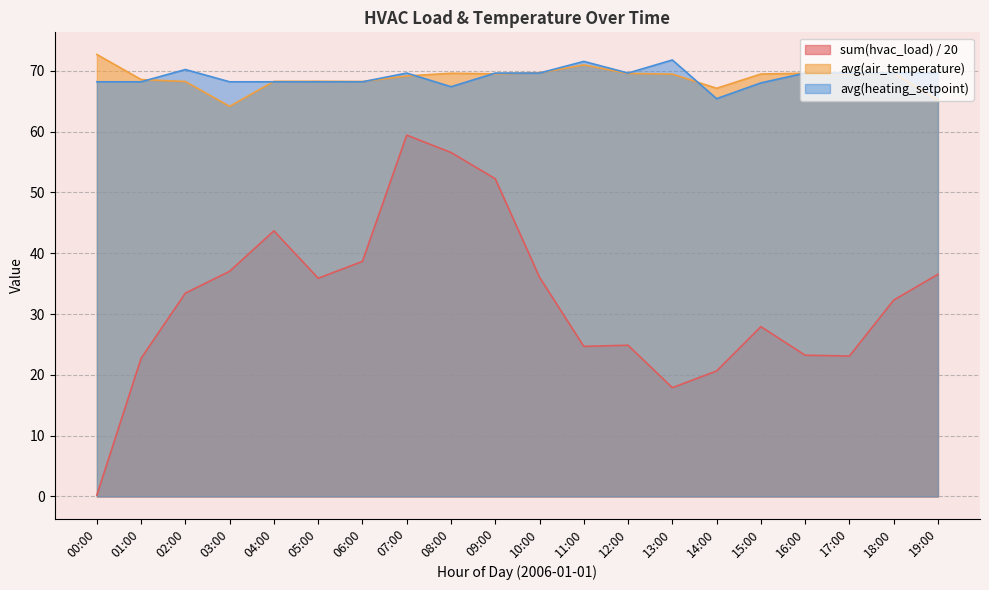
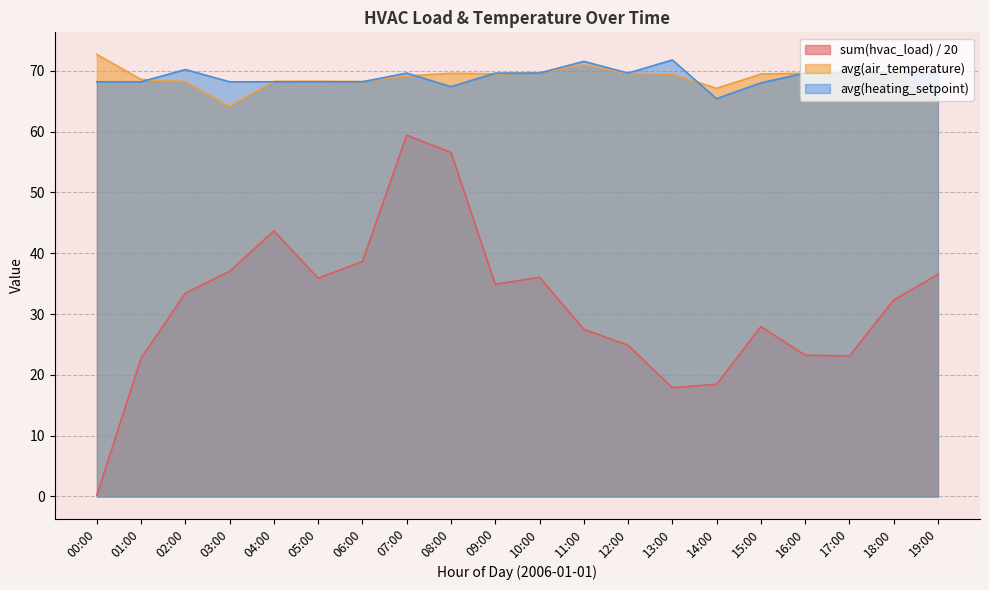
sum(hvac_load) / 20, 09:00: 52 -> 35
sum(hvac_load) / 20, 11:00: 25 -> 27
sum(hvac_load) / 20, 14:00: 21 -> 18
